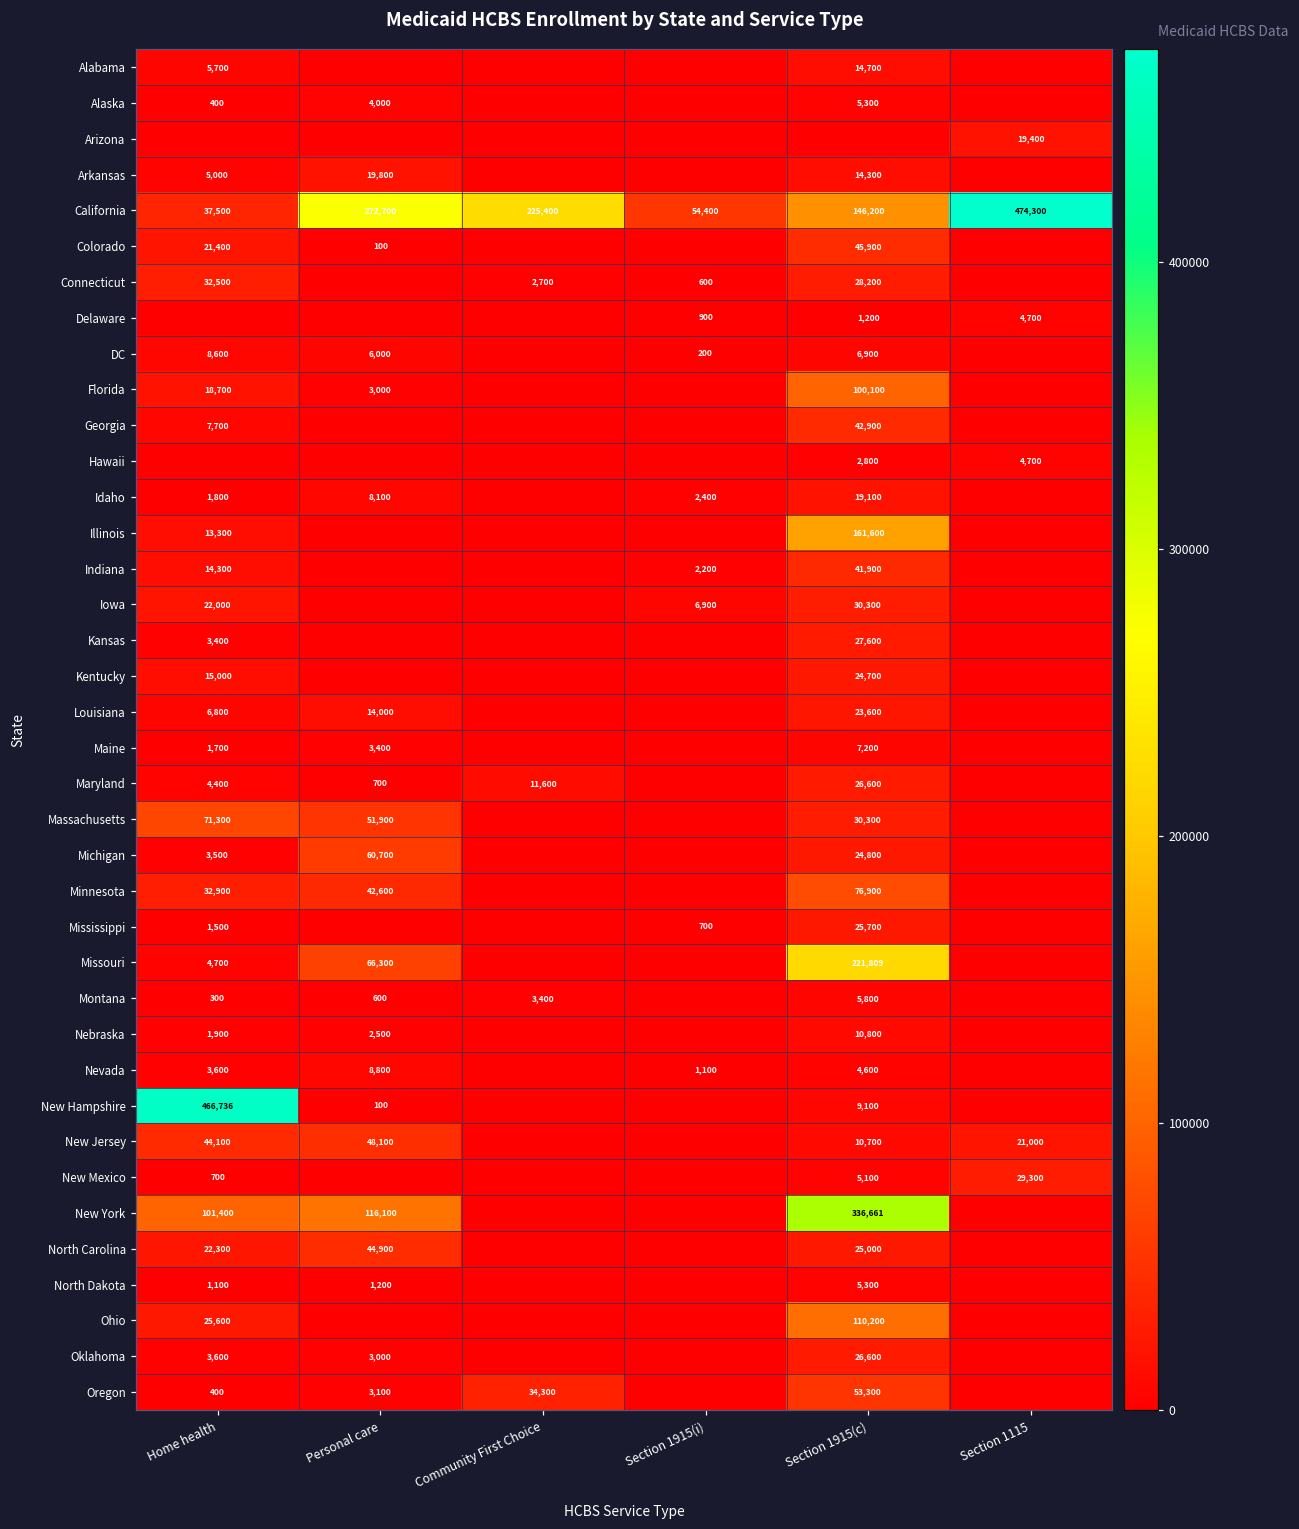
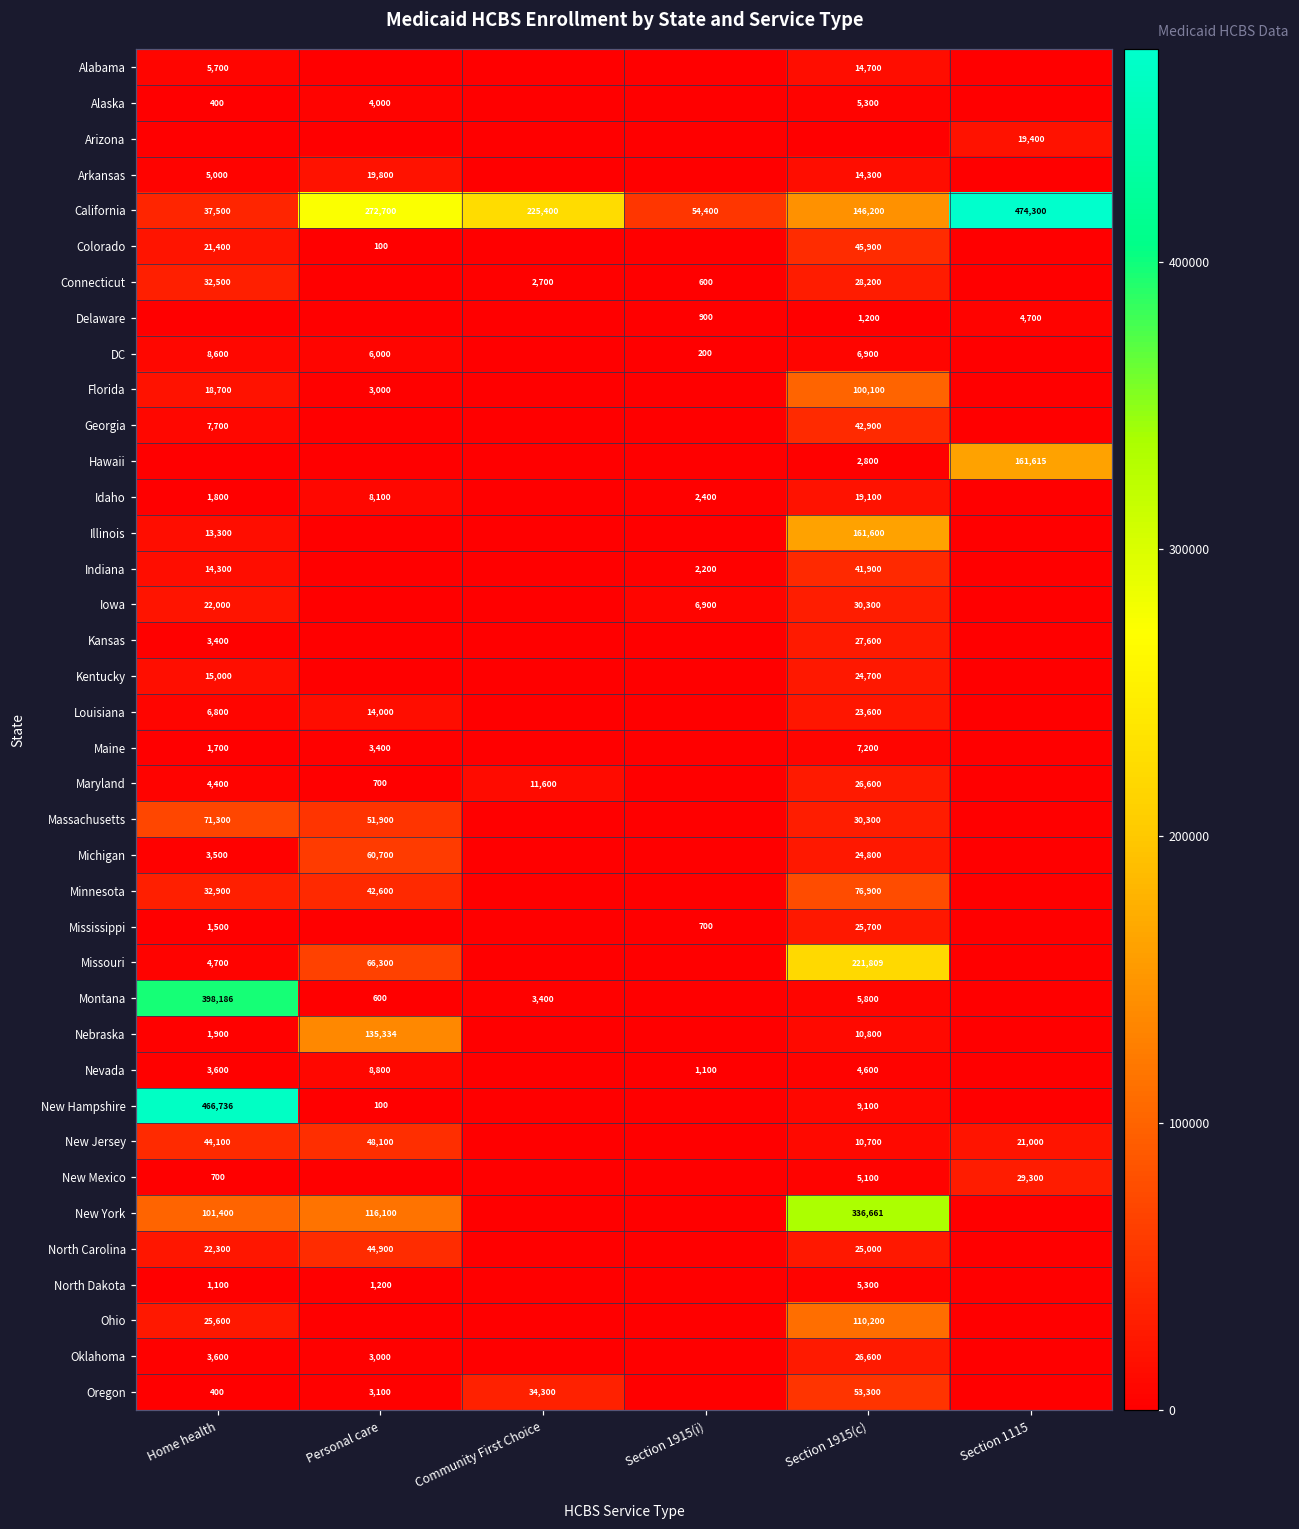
Hawaii, Section 1115: 4,700 -> 161,615
Montana, Home health: 300 -> 398,186
Nebraska, Personal care: 2,500 -> 135,334
